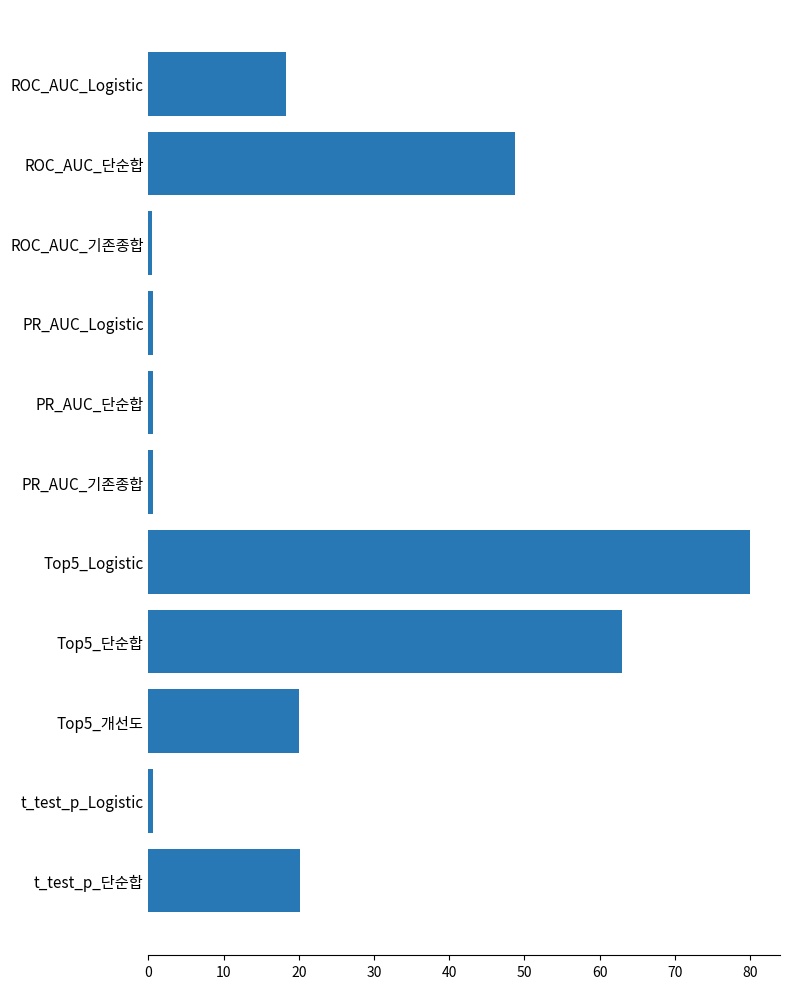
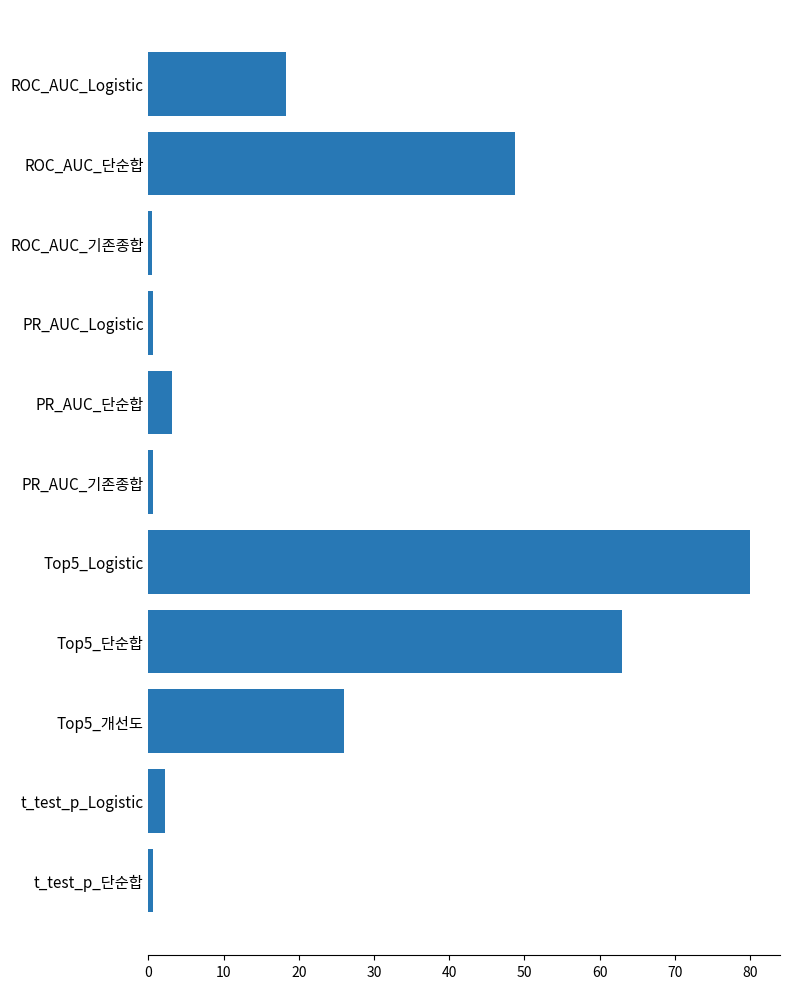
PR_AUC_단순합: 1 -> 3
Top5_개선도: 20 -> 26
t_test_p_Logistic: 1 -> 2
t_test_p_단순합: 20 -> 1
